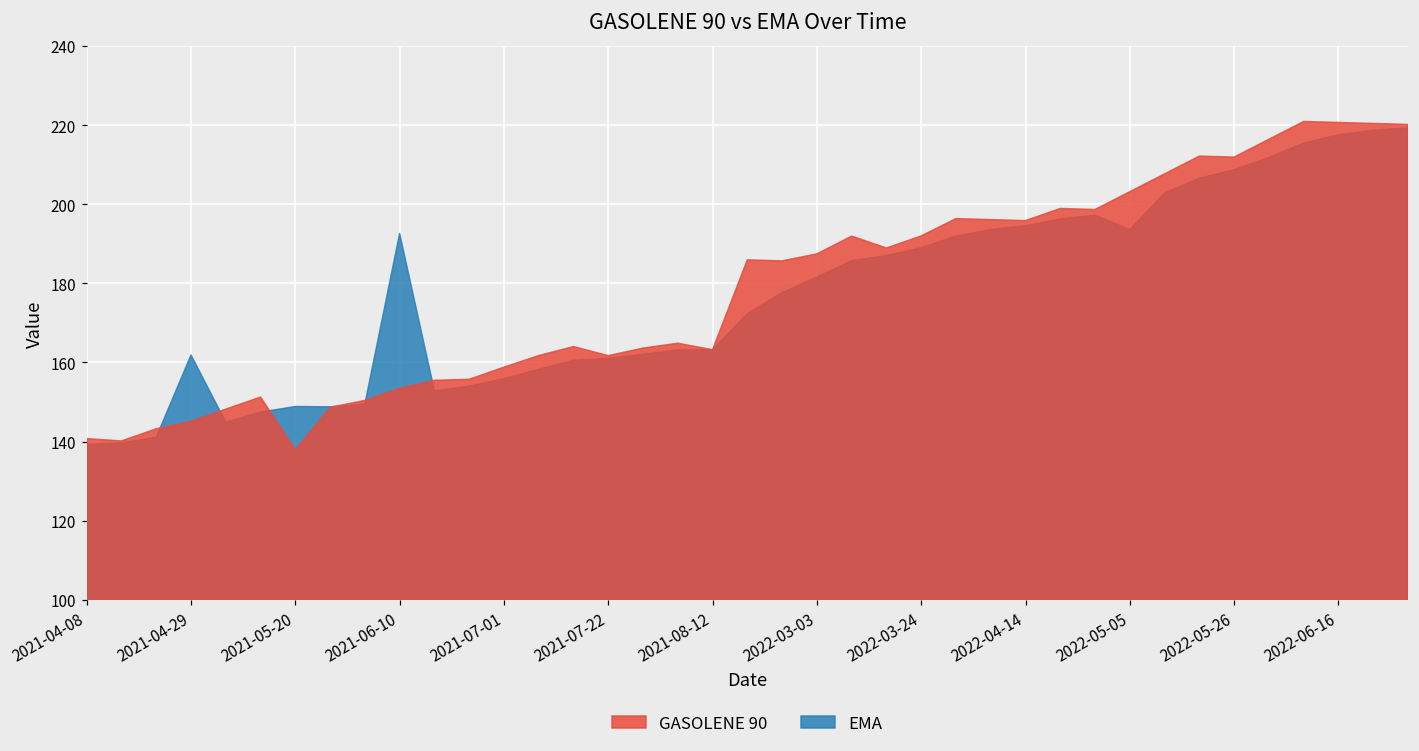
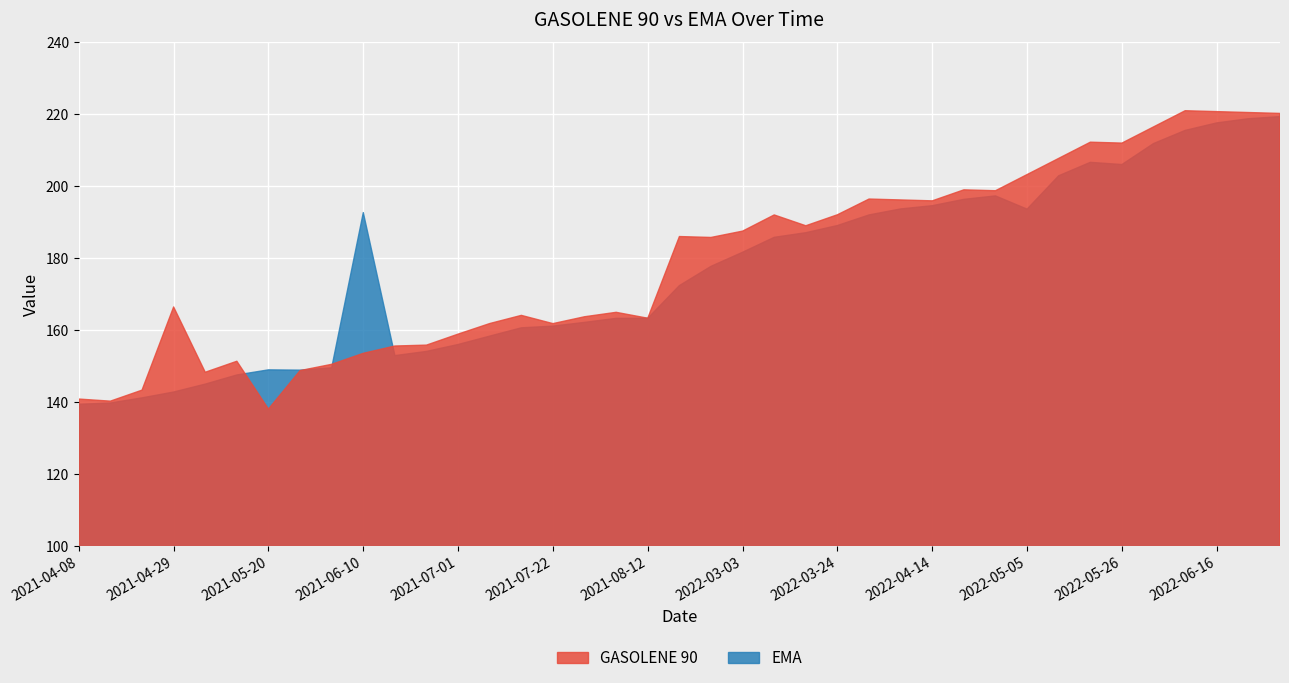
GASOLENE 90, 2021-04-29: 145 -> 166
EMA, 2021-04-29: 162 -> 143
EMA, 2022-05-26: 209 -> 206
